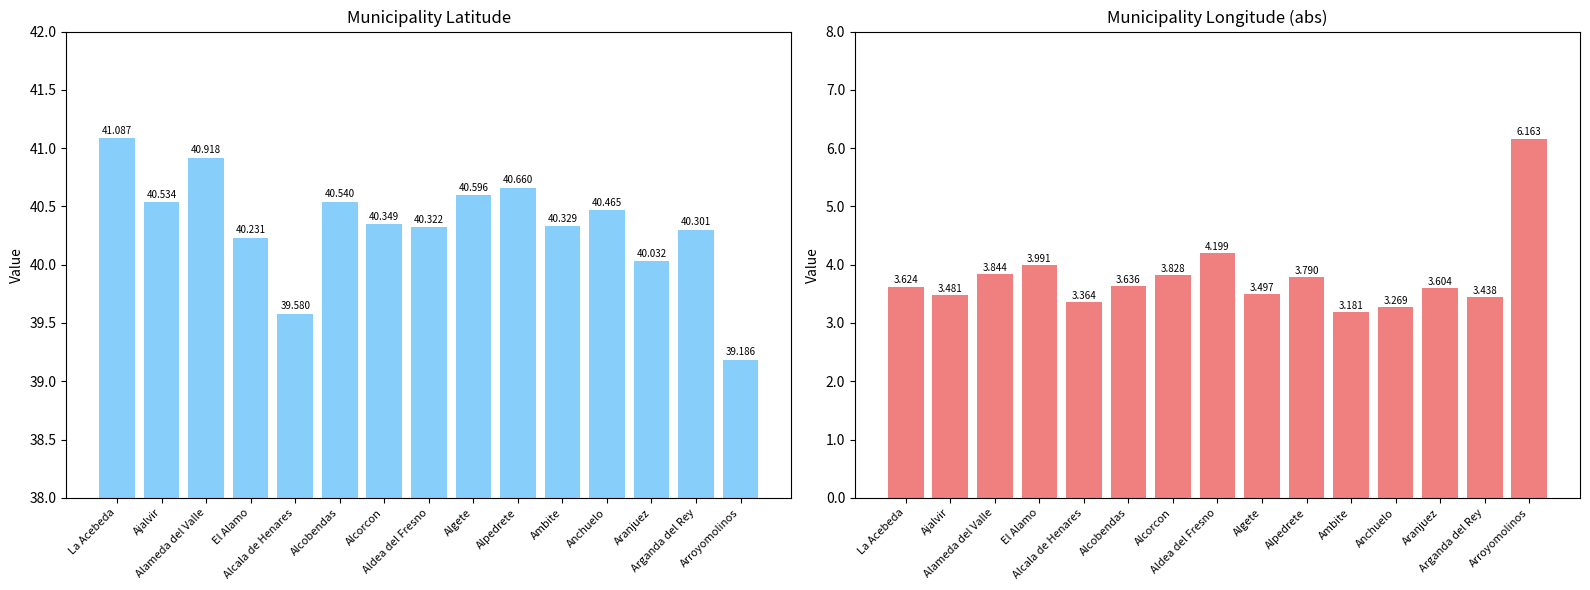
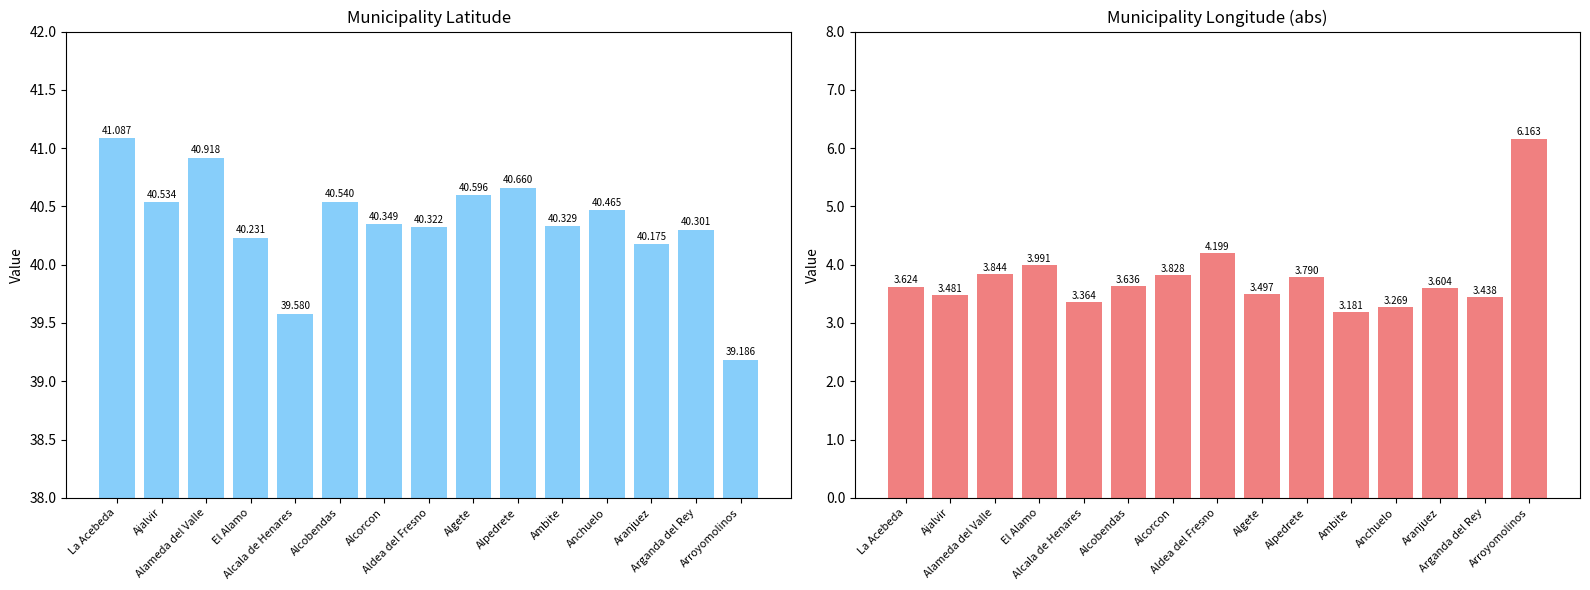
Municipality Latitude, Aranjuez: 40.032 -> 40.175
